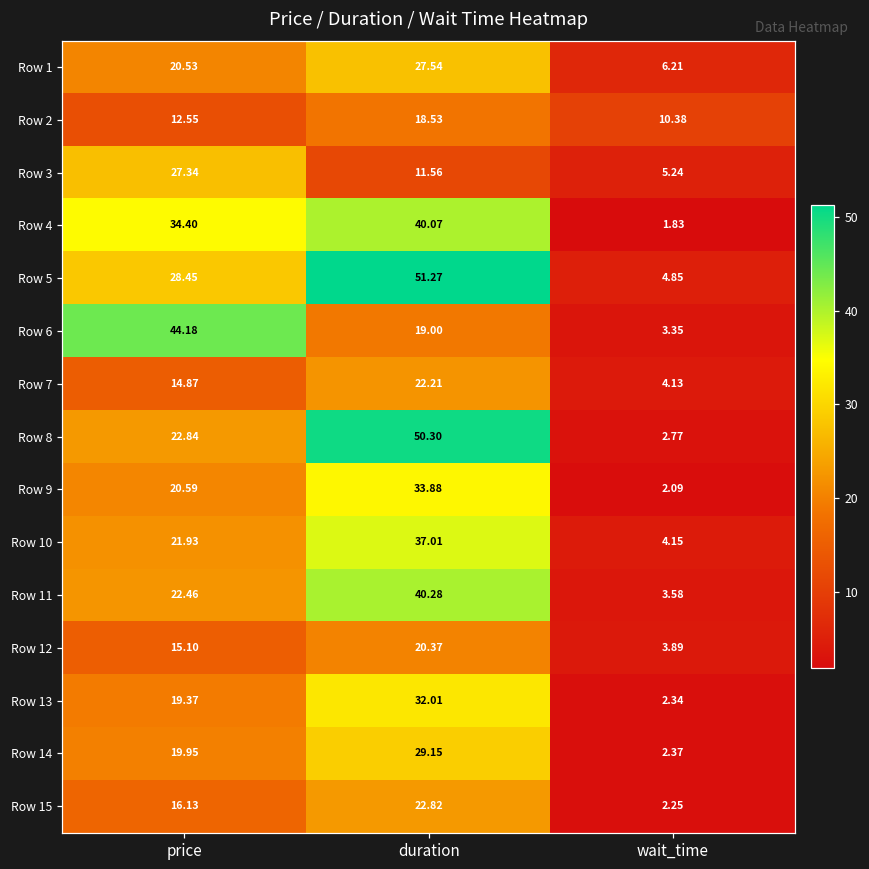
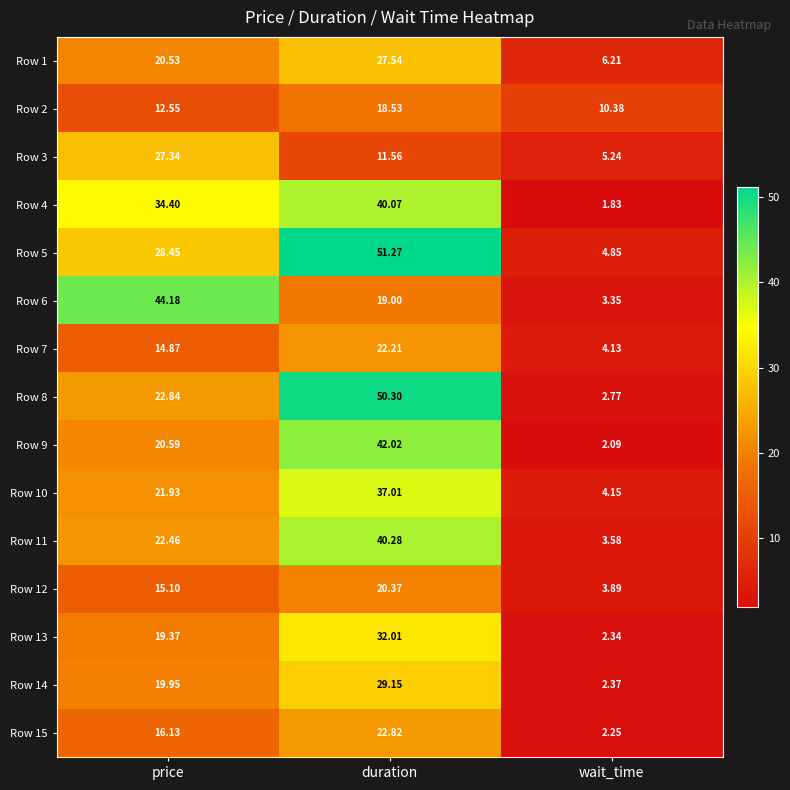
Row 9, duration: 33.88 -> 42.02
